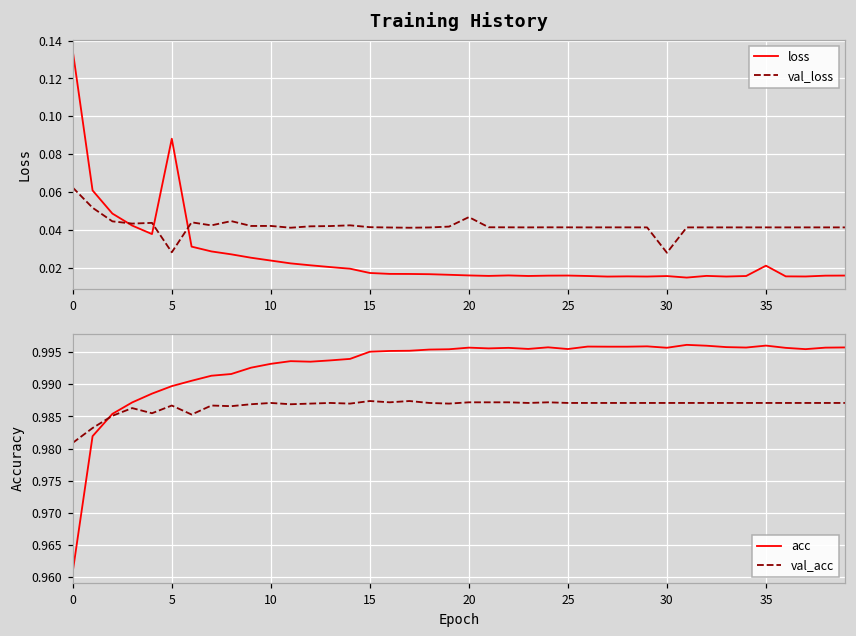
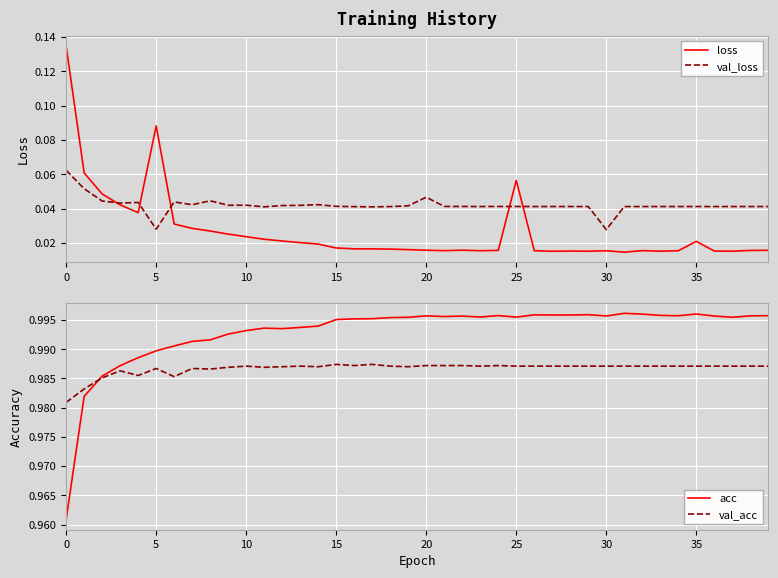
Training History, loss, 25: 0.016 -> 0.056
